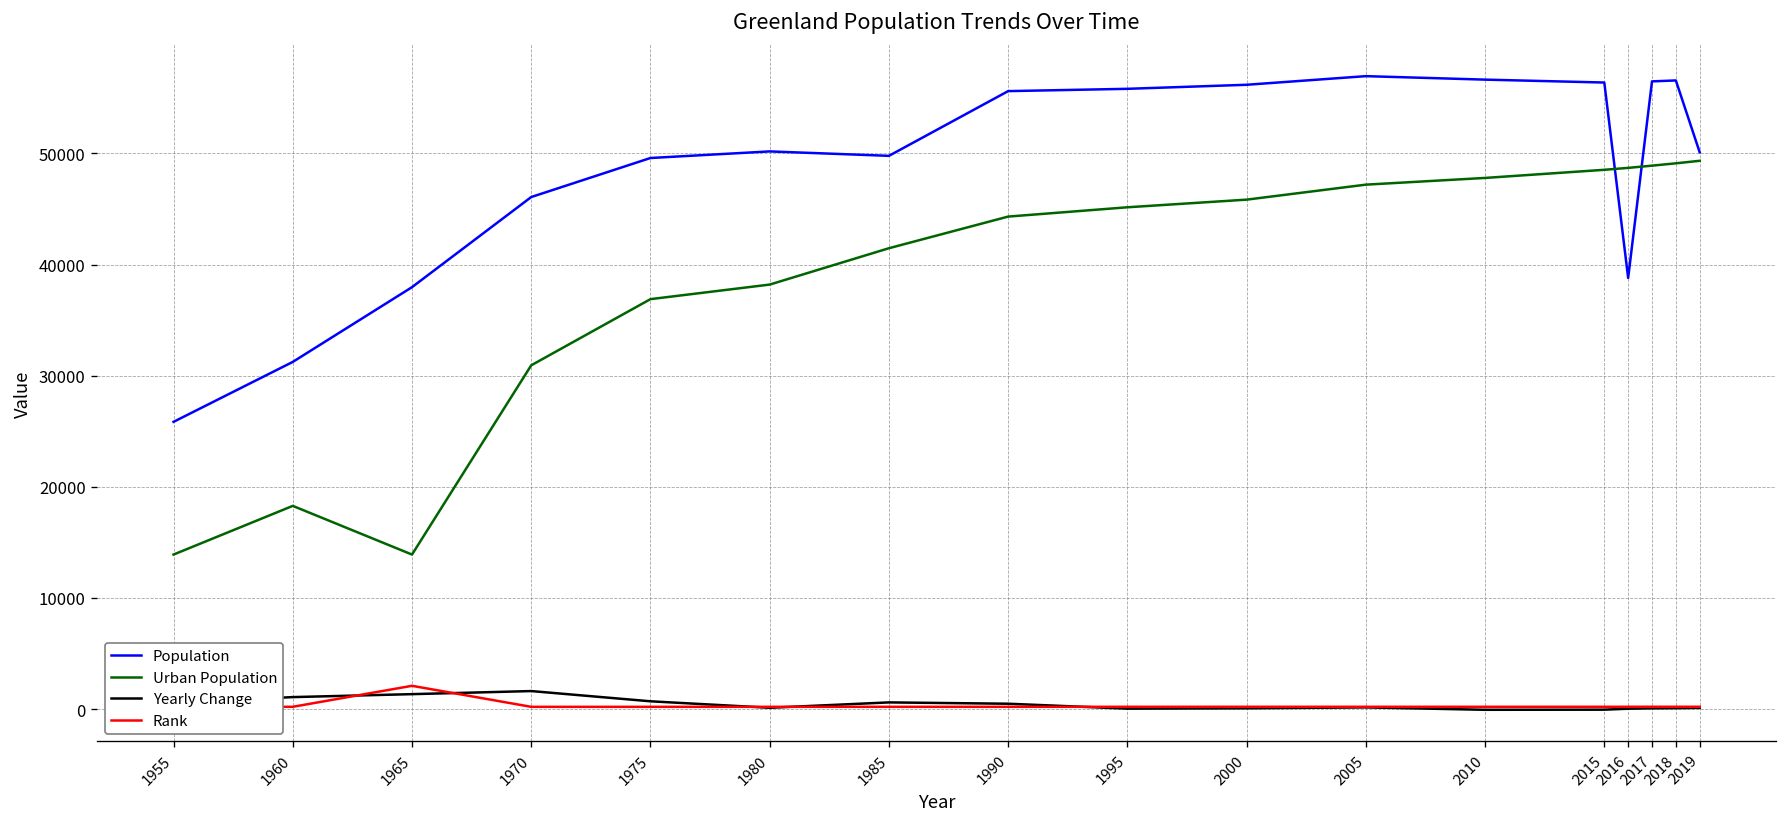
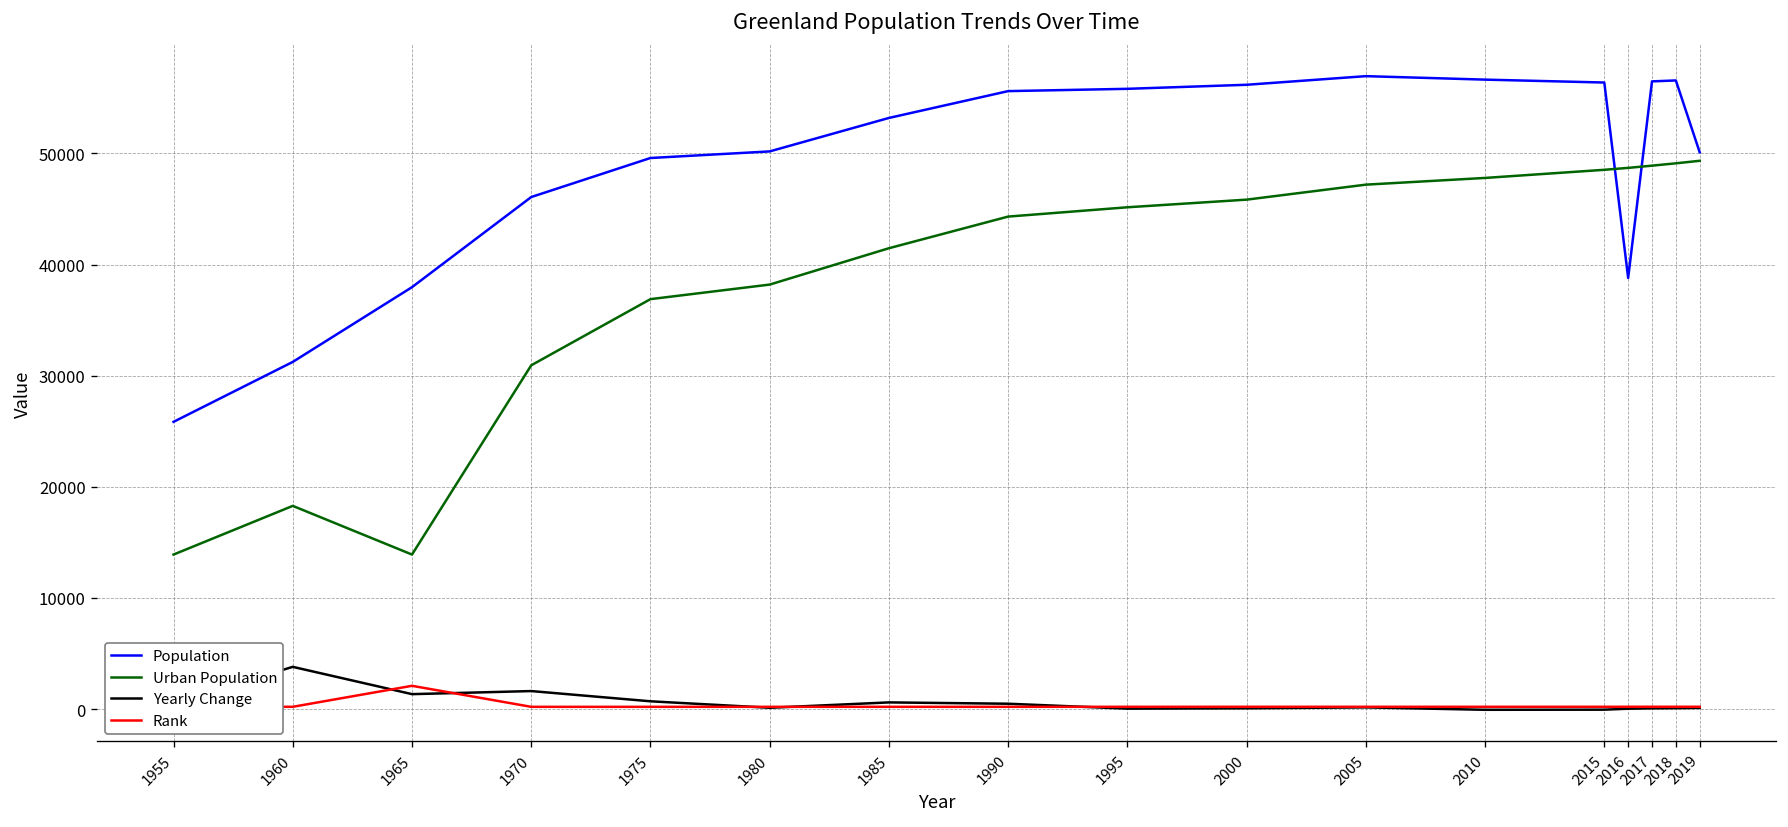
Yearly Change, 1960: 1000 -> 4000
Population, 1985: 50000 -> 53000
